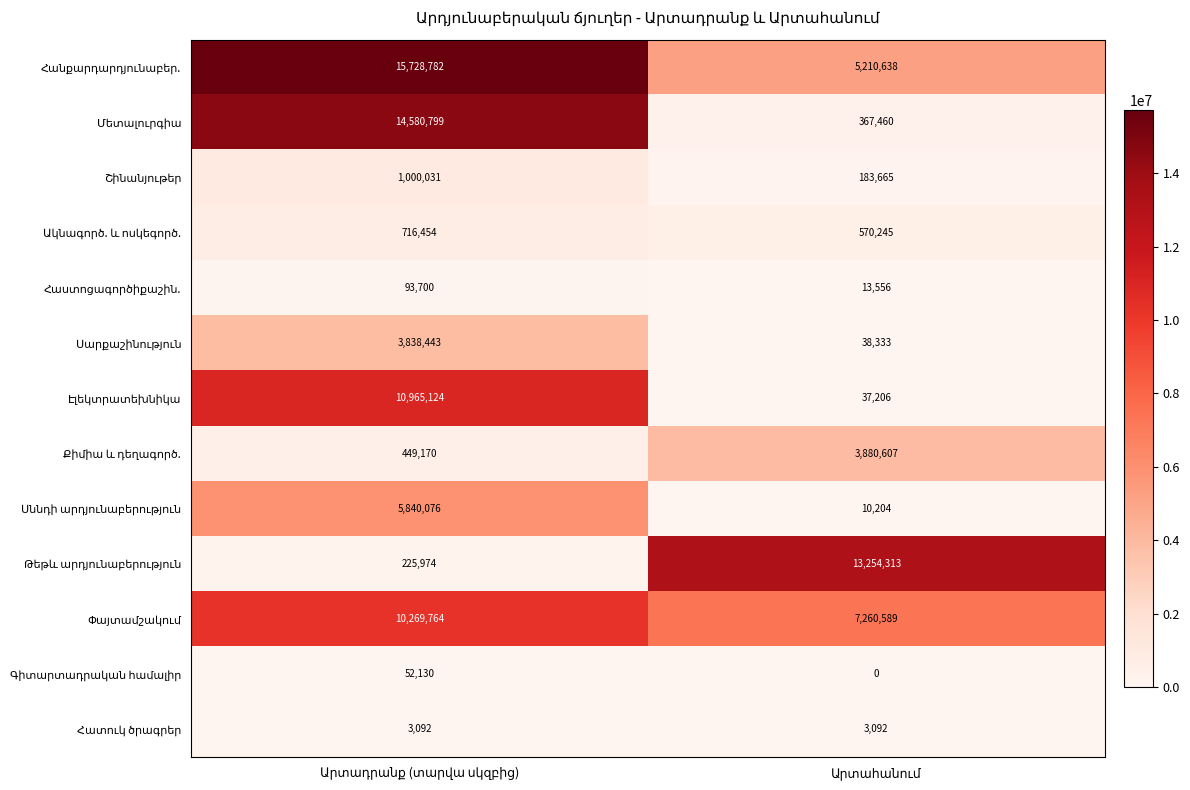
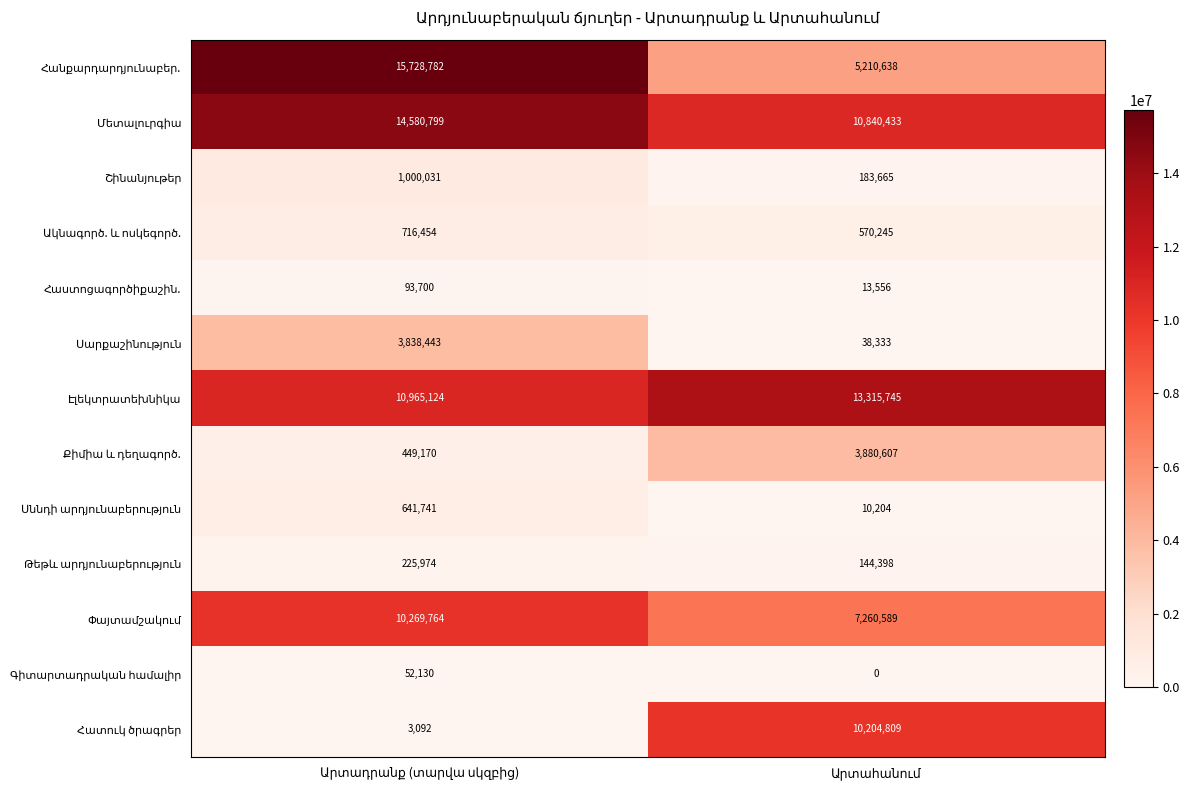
Մետալուրգիա, Արտահանում: 367,460 -> 10,840,433
Էլեկտրատեխնիկա, Արտահանում: 37,206 -> 13,315,745
Սննդի արդյունաբերություն, Արտադրանք (տարվա սկզբից): 5,840,076 -> 641,741
Թեթև արդյունաբերություն, Արտահանում: 13,254,313 -> 144,398
Հատուկ ծրագրեր, Արտահանում: 3,092 -> 10,204,809
